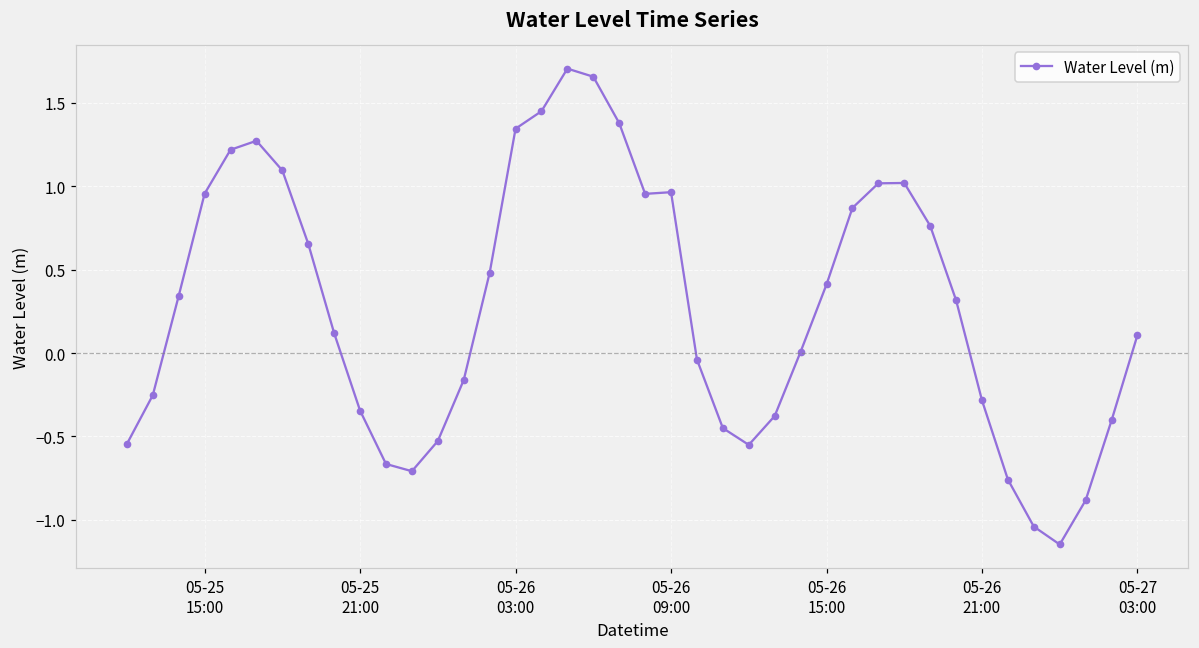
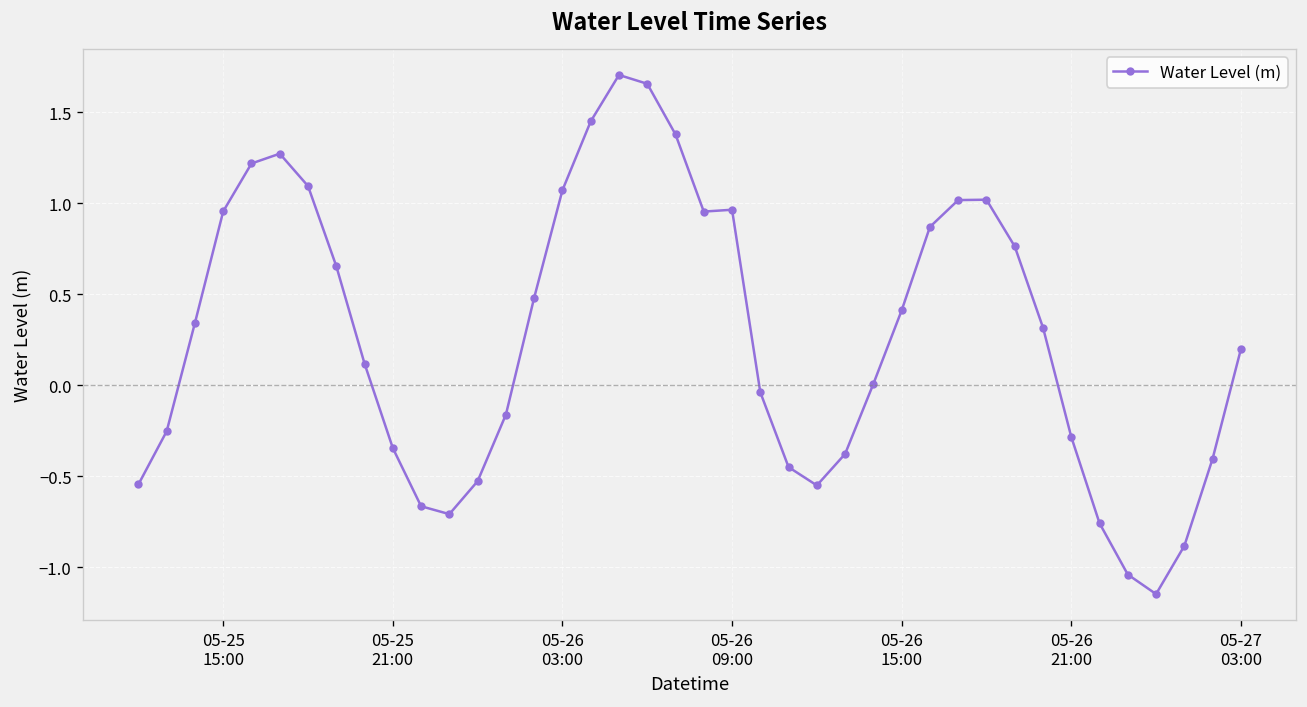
05-26 03:00: 1.34 -> 1.07
05-27 03:00: 0.11 -> 0.20
